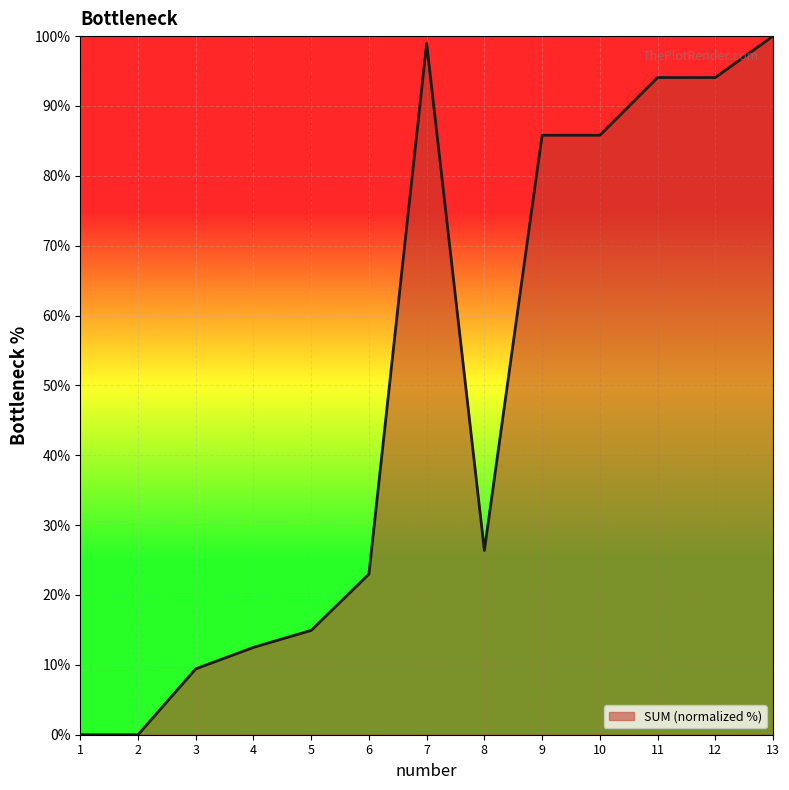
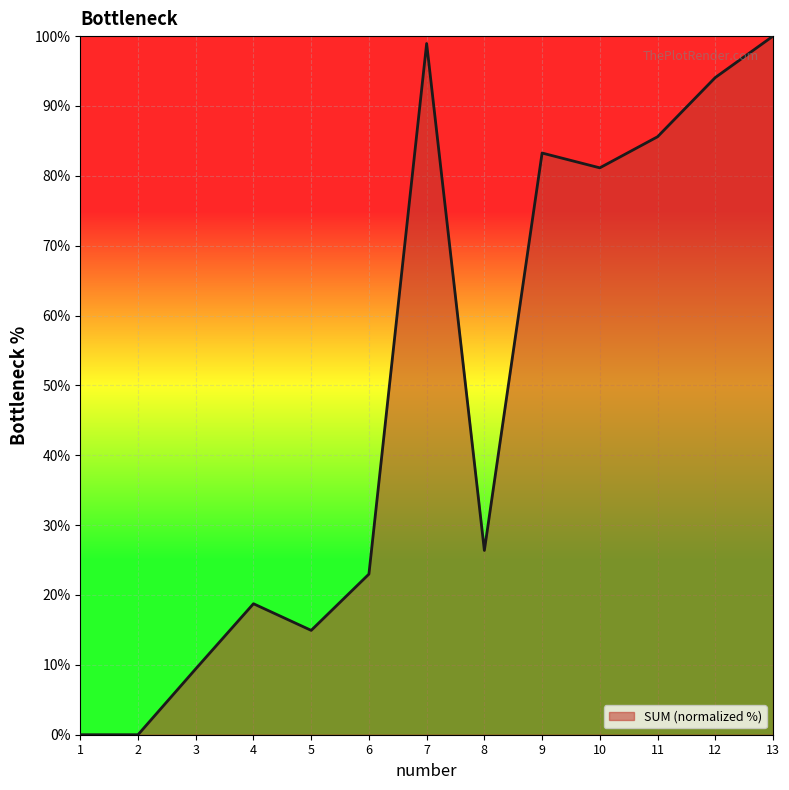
4: 13% -> 19%
9: 86% -> 83%
10: 86% -> 81%
11: 94% -> 86%
